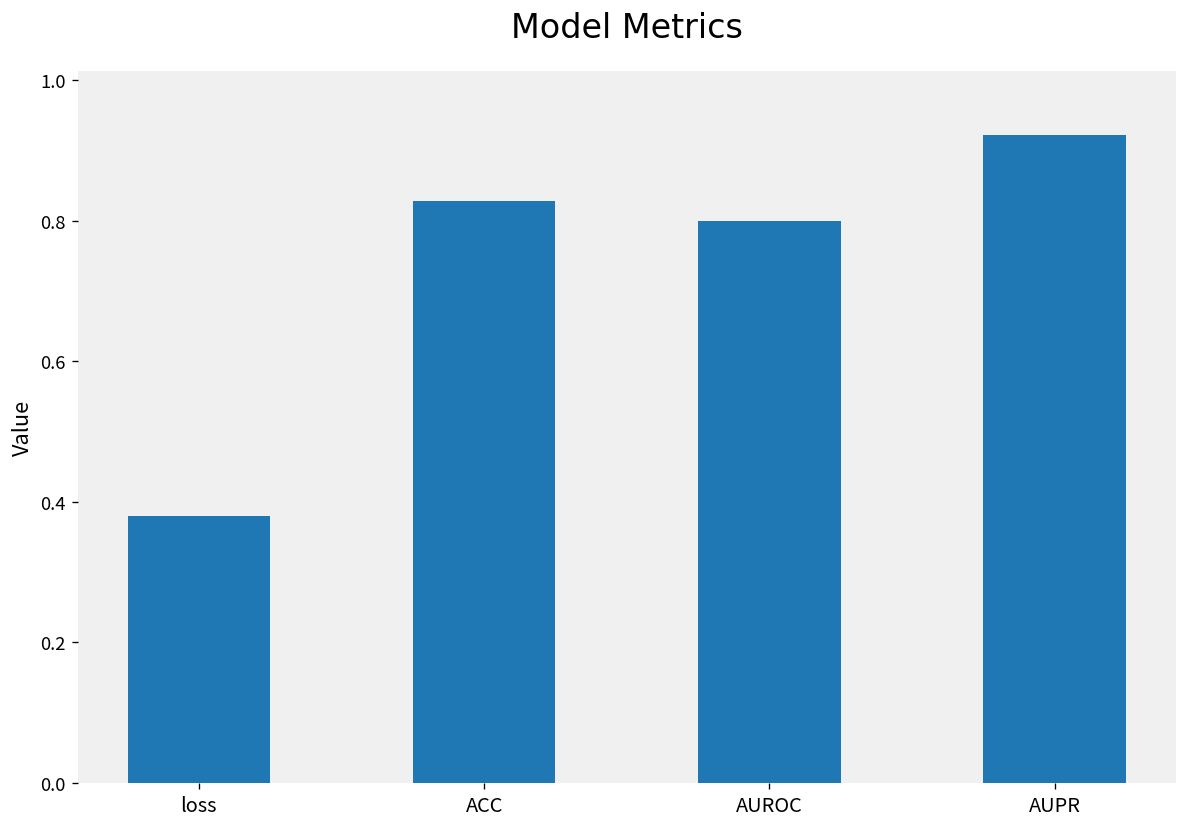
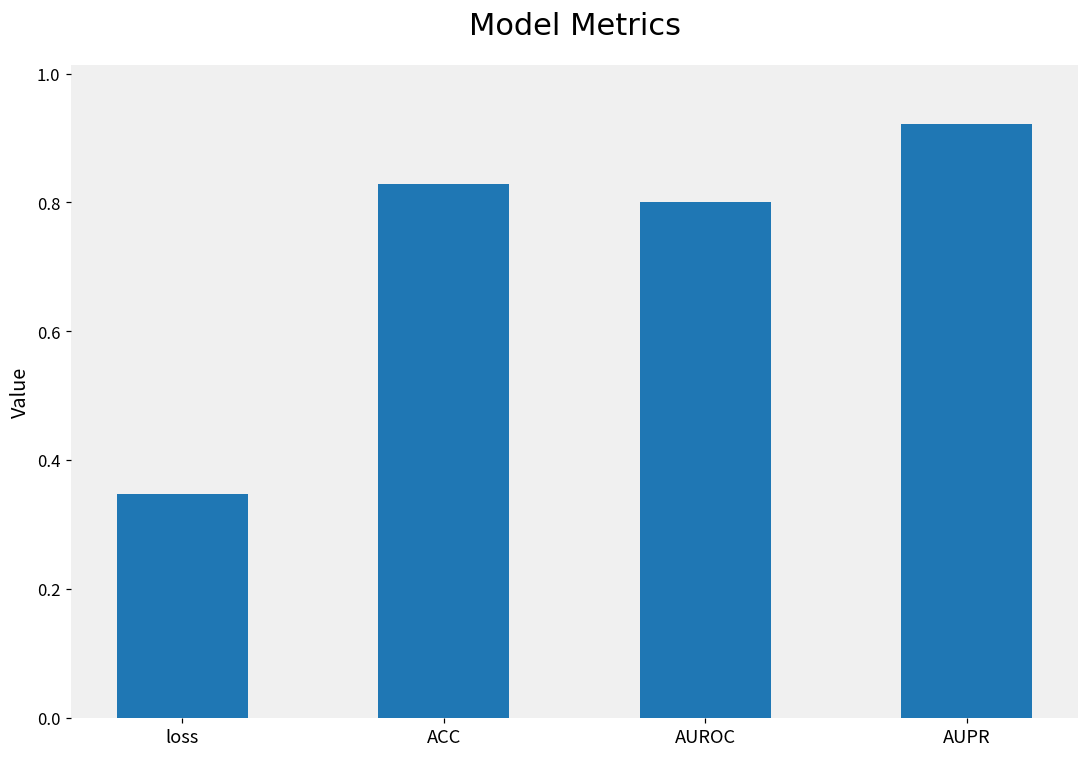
loss: 0.38 -> 0.35
